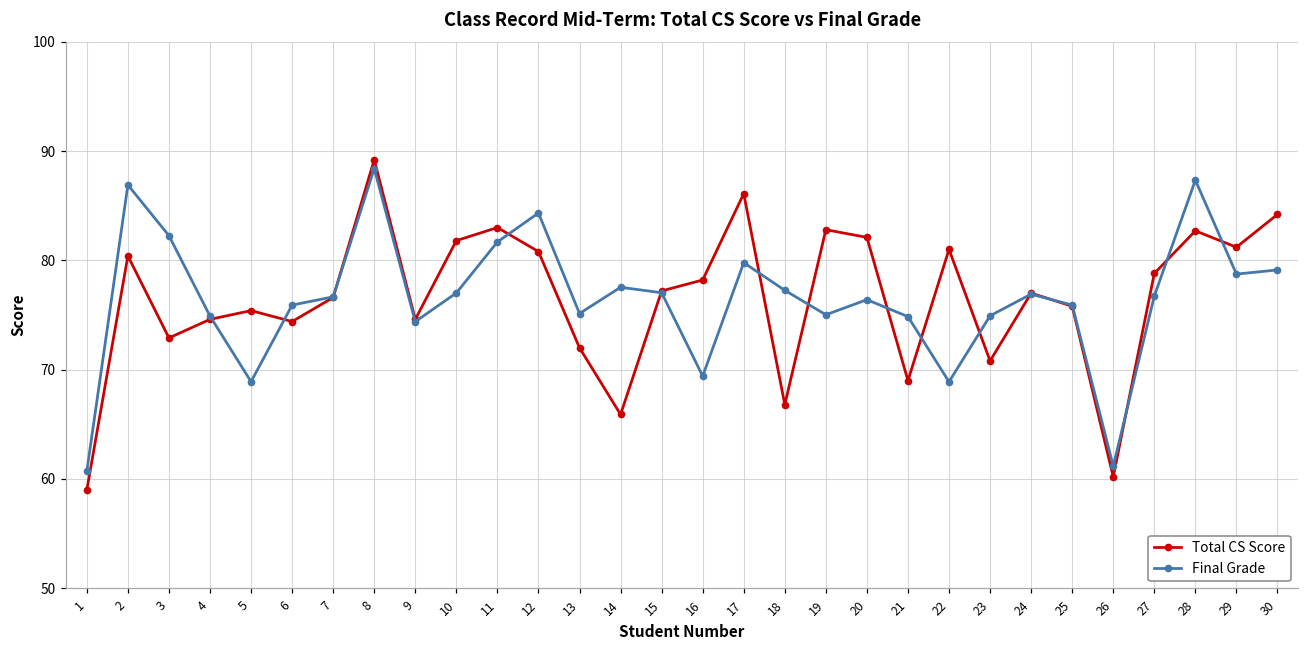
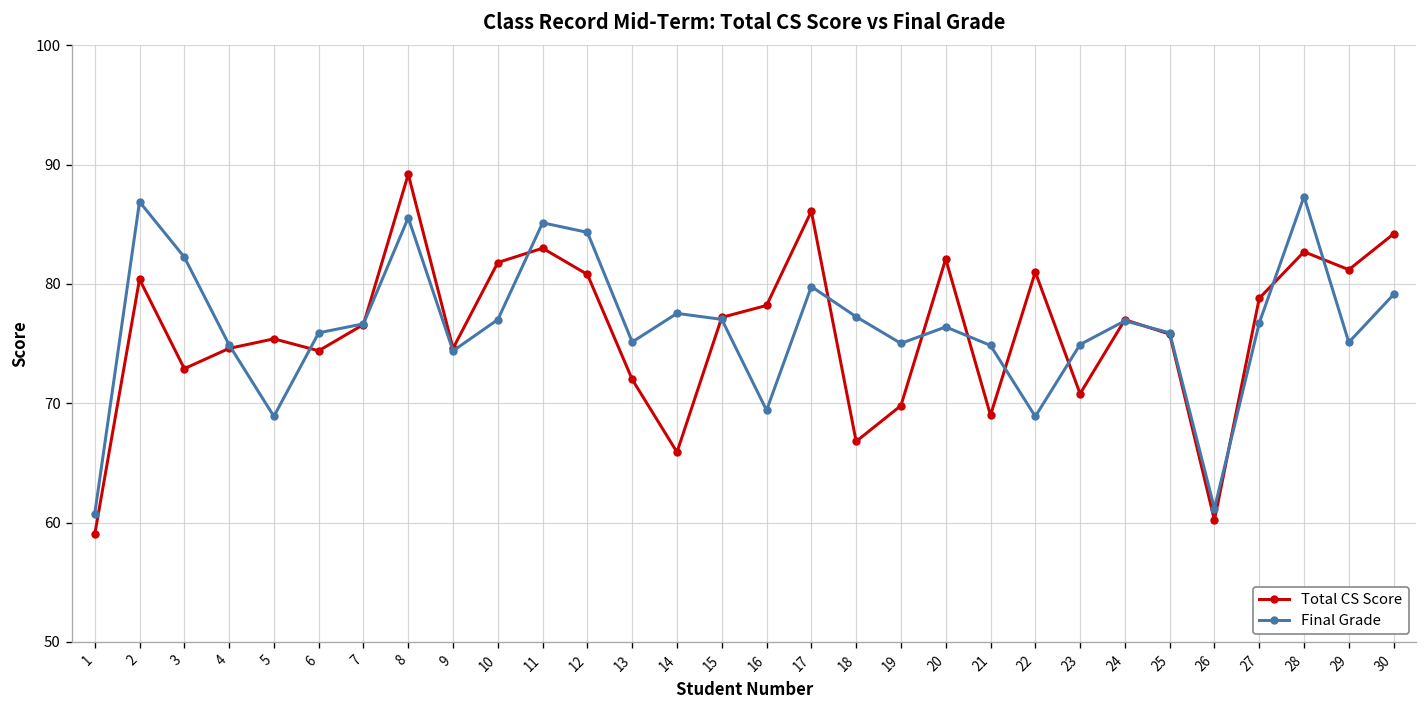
Final Grade, 8: 88 -> 86
Final Grade, 11: 82 -> 85
Total CS Score, 19: 83 -> 70
Final Grade, 29: 79 -> 75
